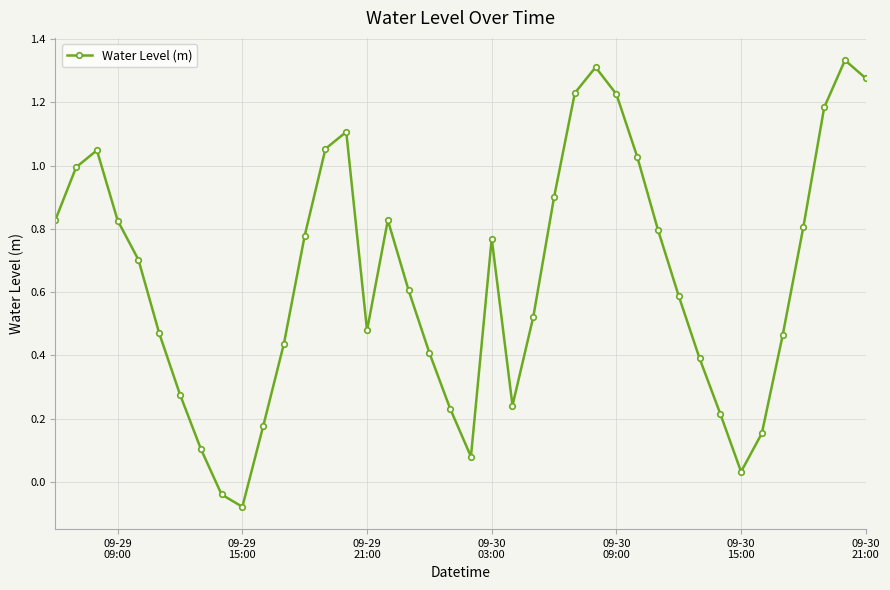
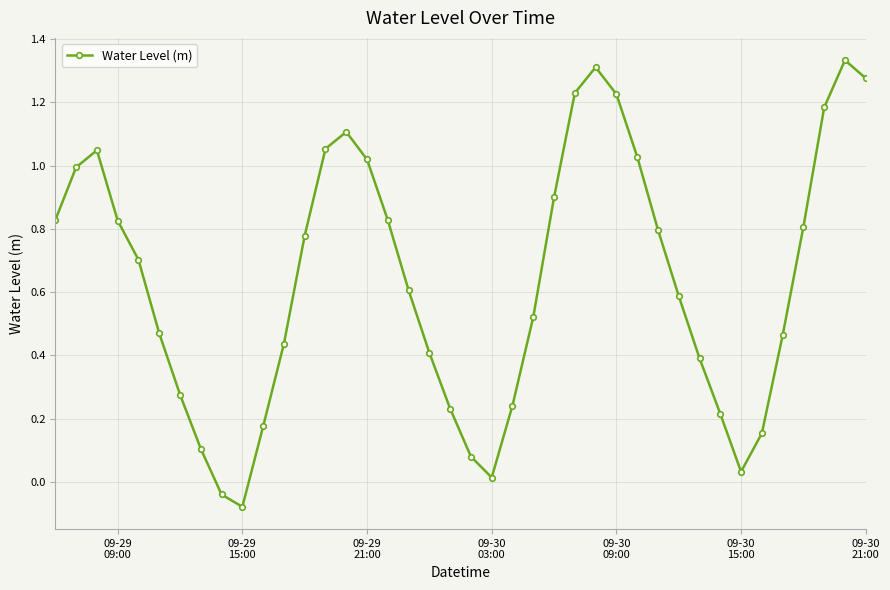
09-29 21:00: 0.48 -> 1.02
09-30 03:00: 0.77 -> 0.01
